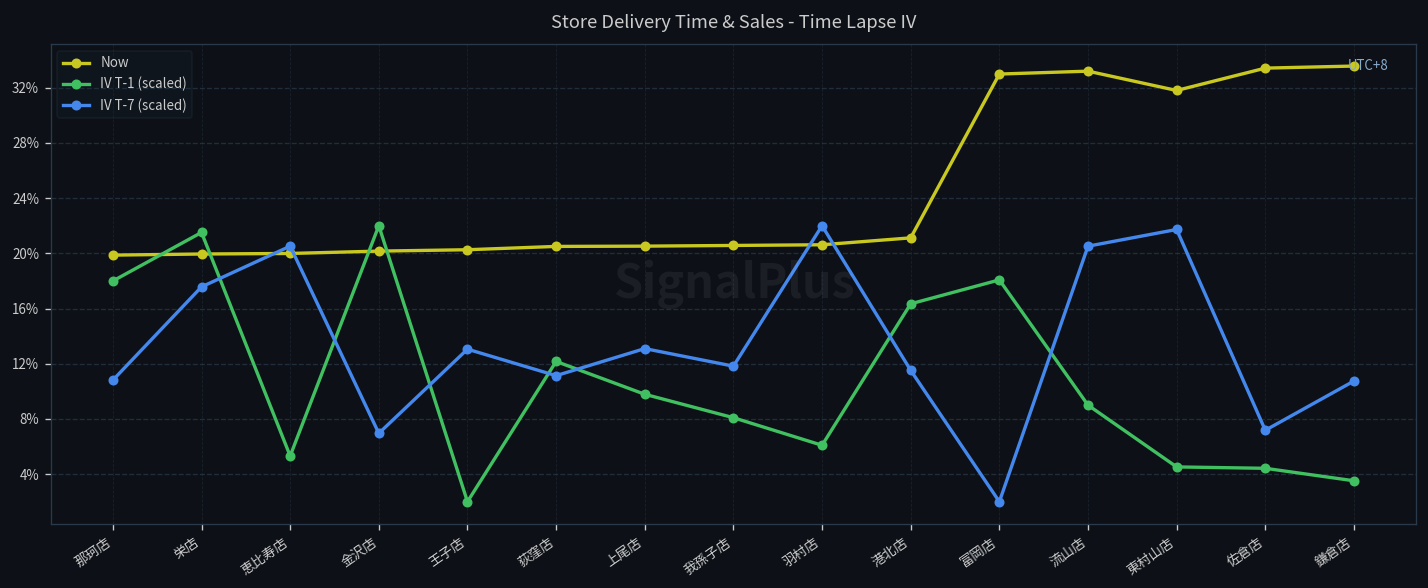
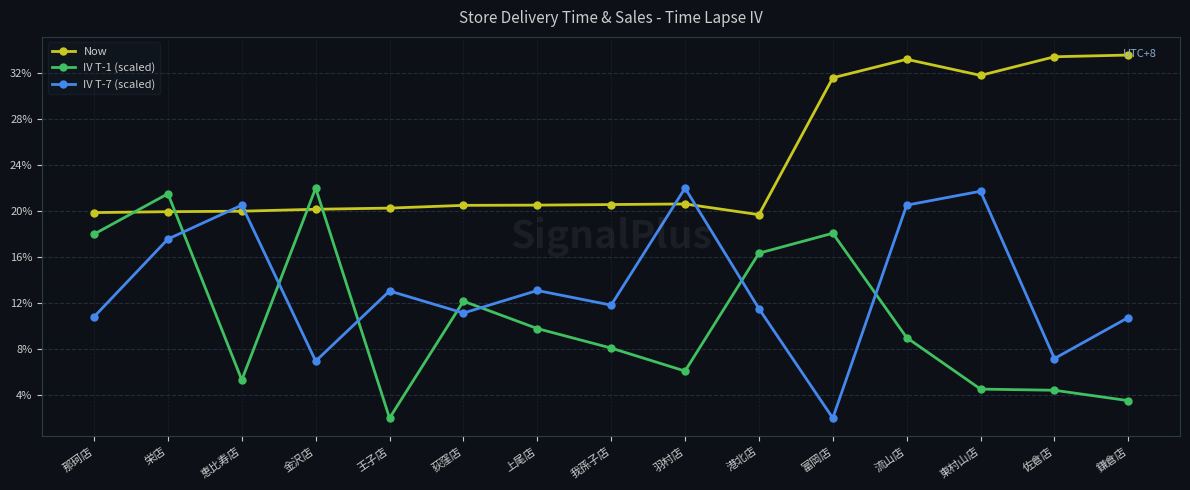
Now, 港北店: 21.1% -> 19.7%
Now, 富岡店: 33.0% -> 31.6%
